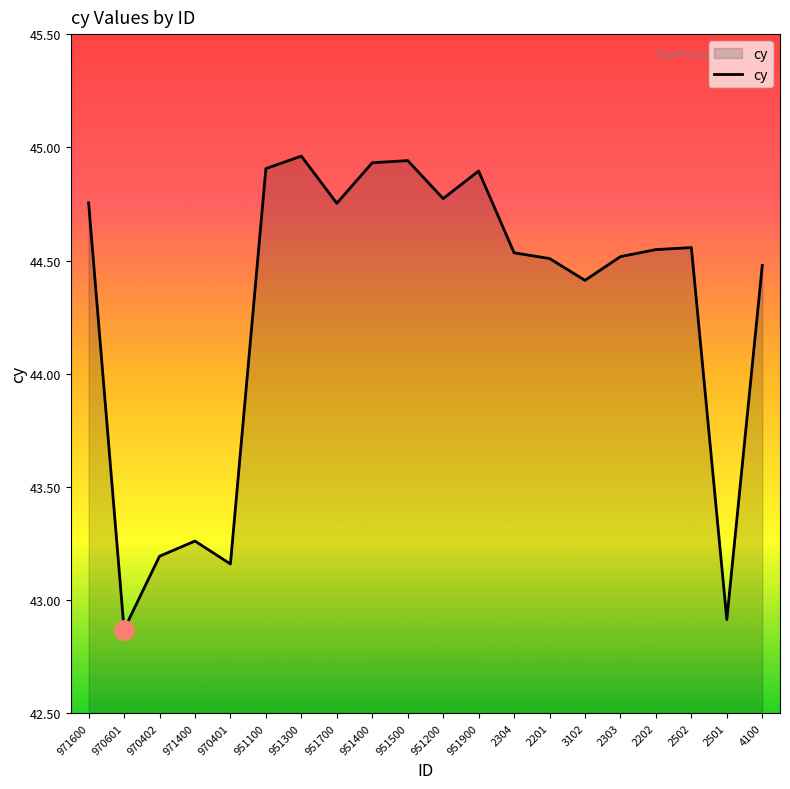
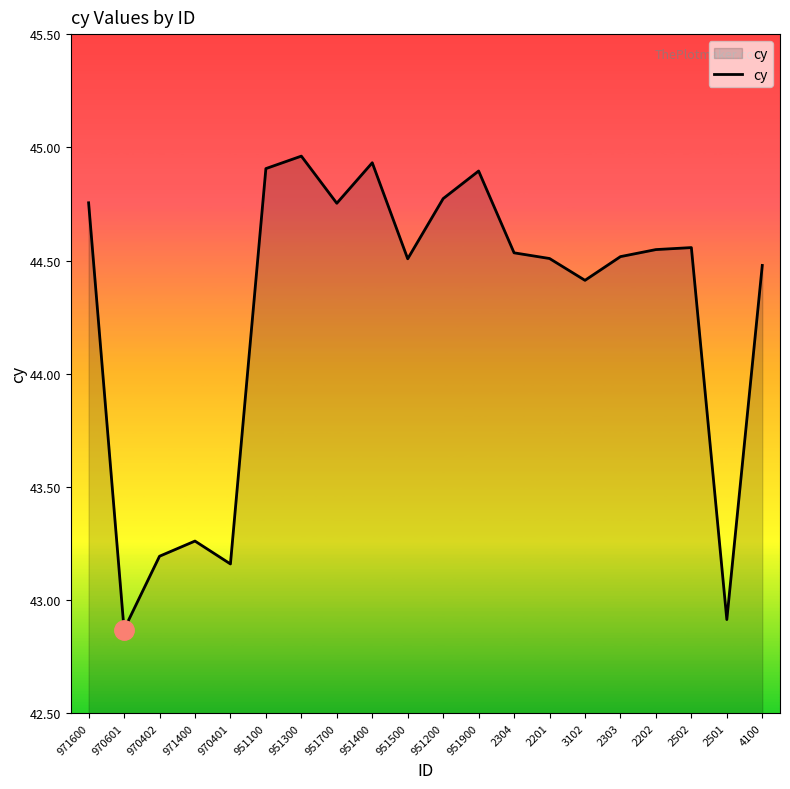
cy, 951500: 44.94 -> 44.51
